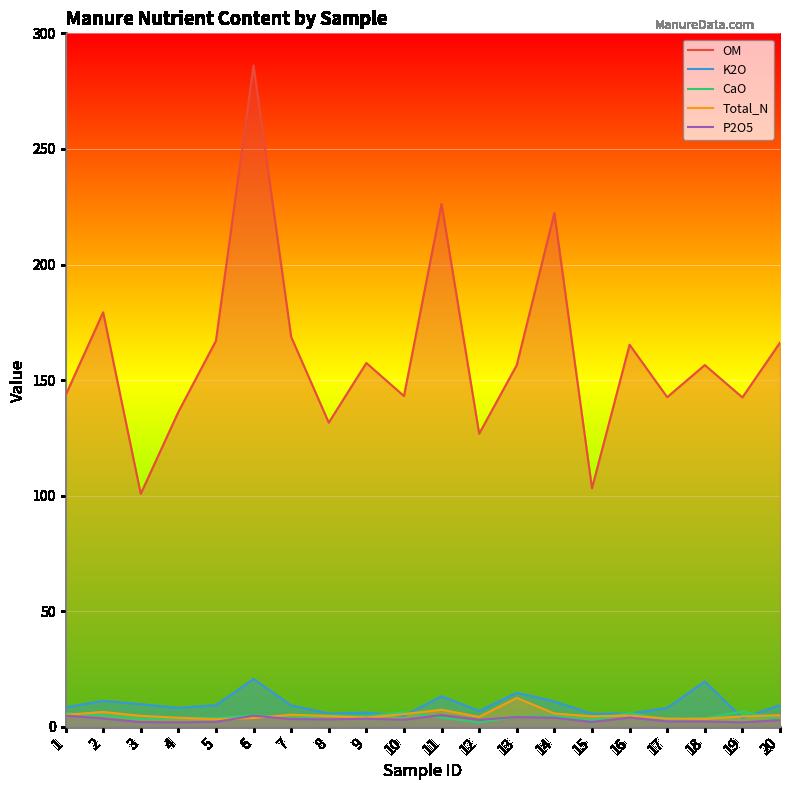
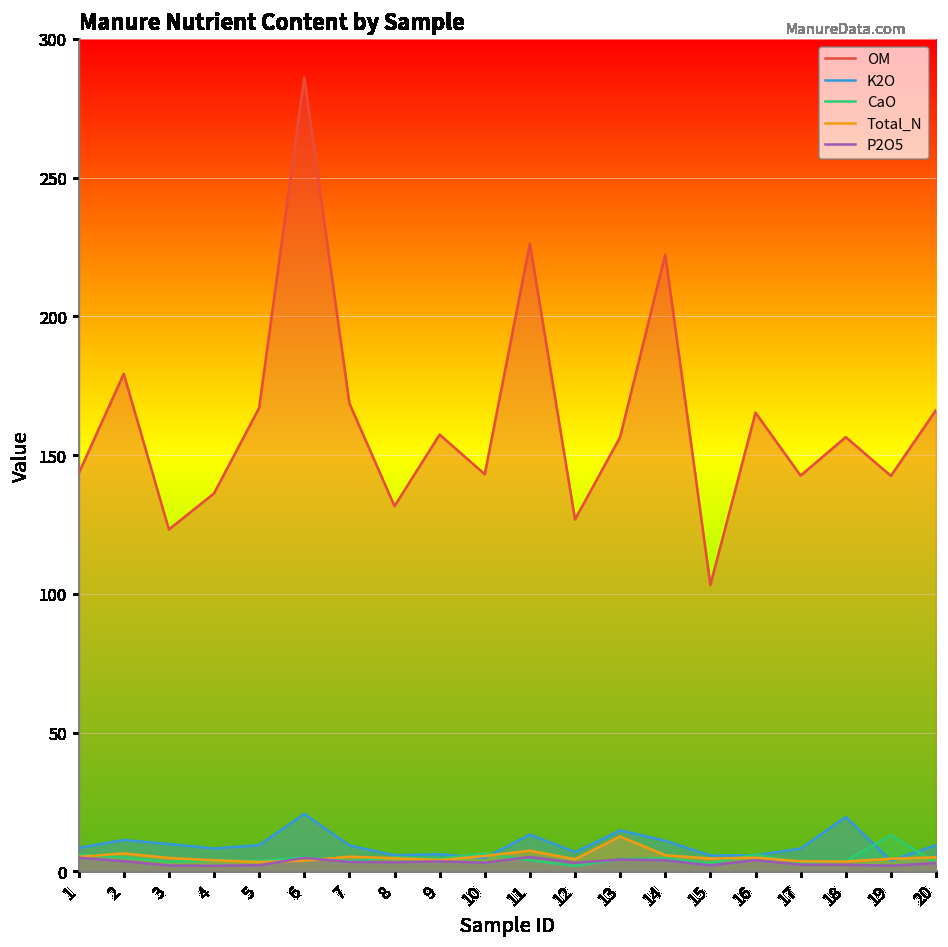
OM, 3: 101 -> 123
CaO, 19: 7 -> 13
